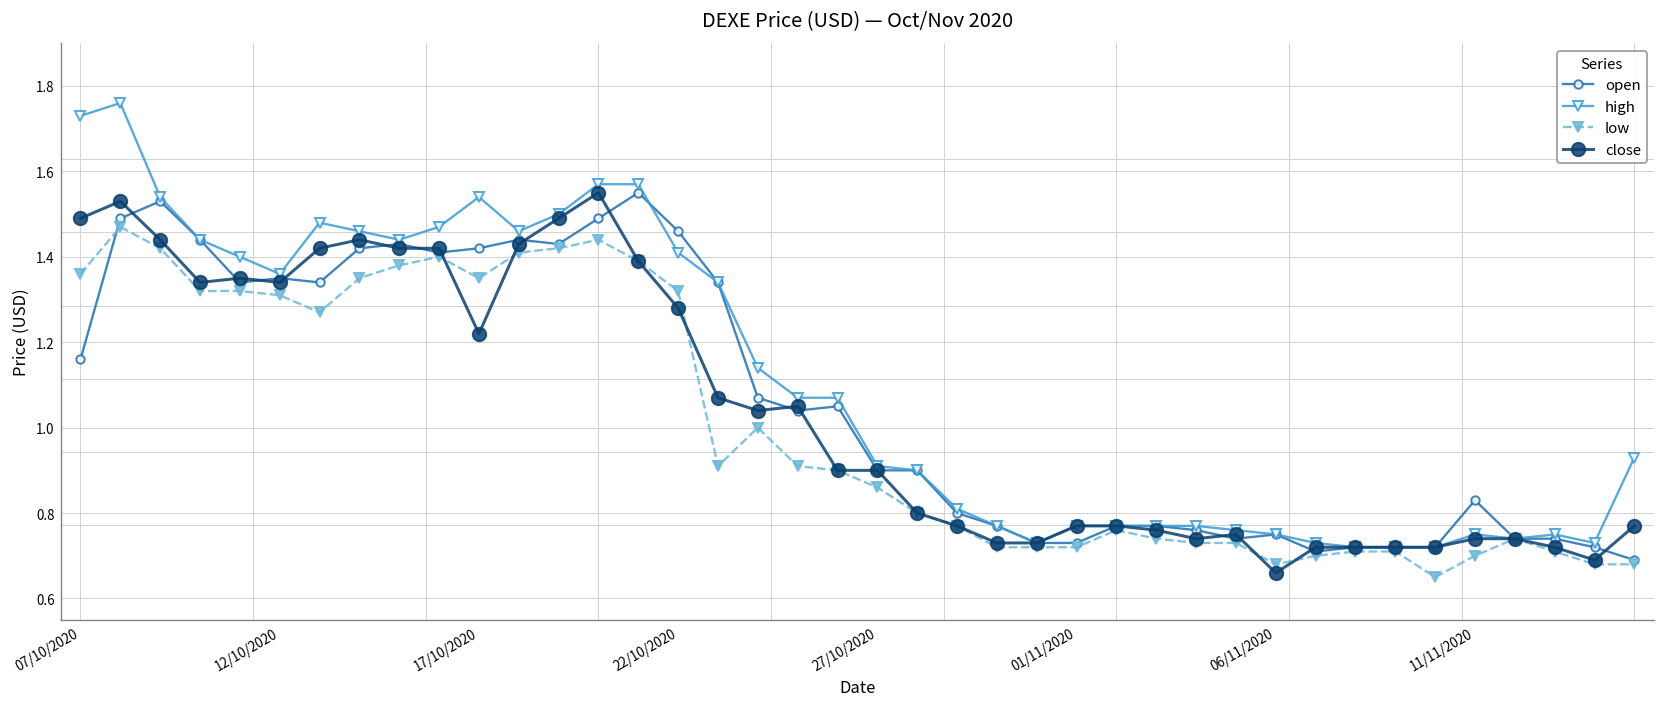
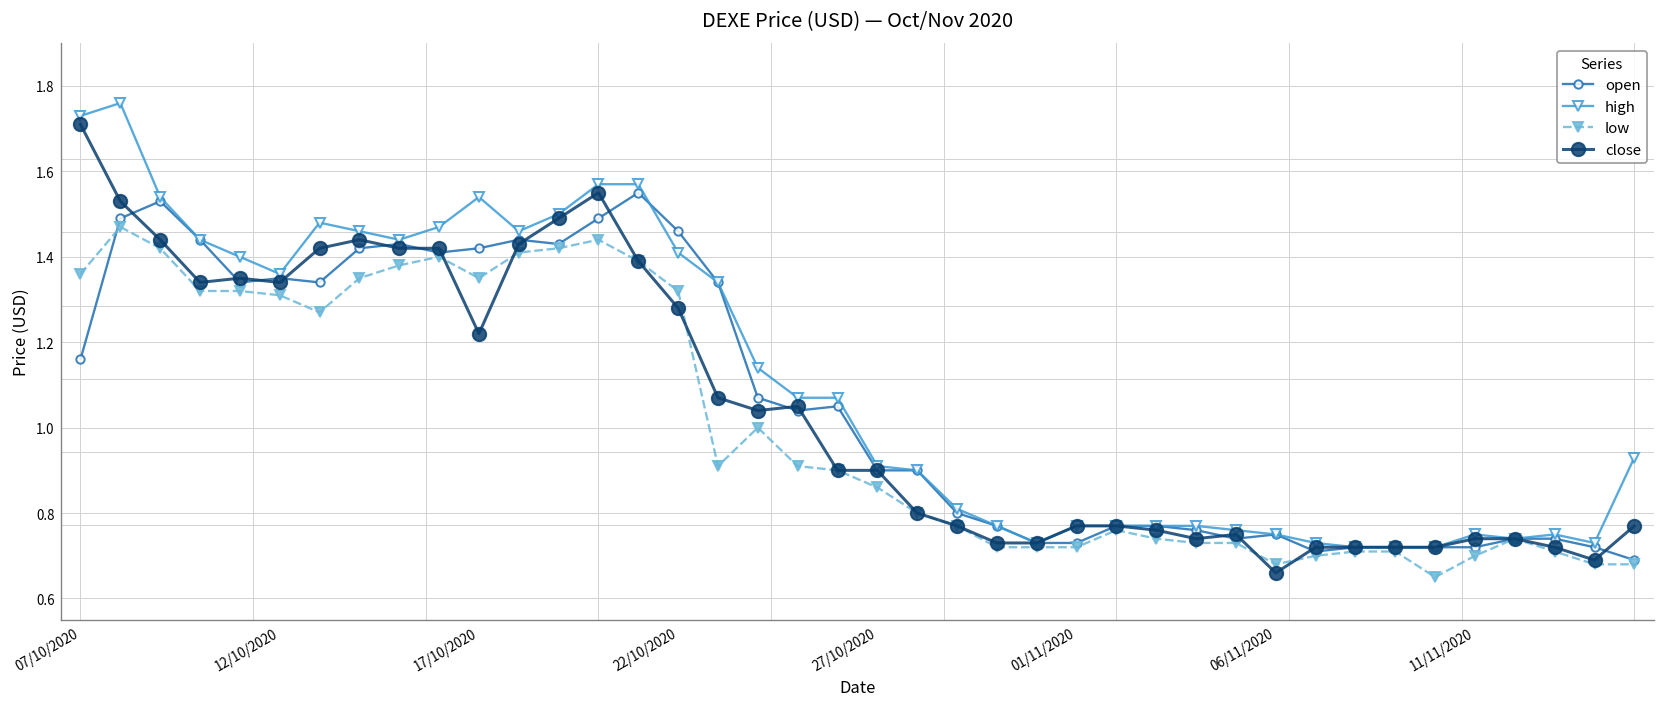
close, 07/10/2020: 1.49 -> 1.71
open, 11/11/2020: 0.83 -> 0.72
